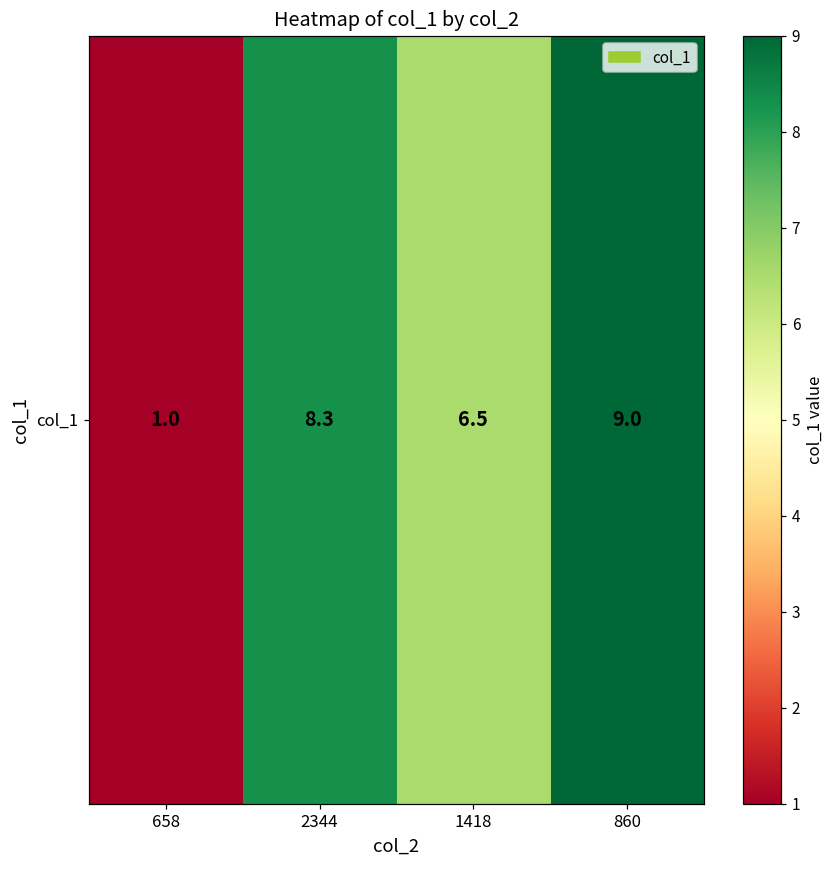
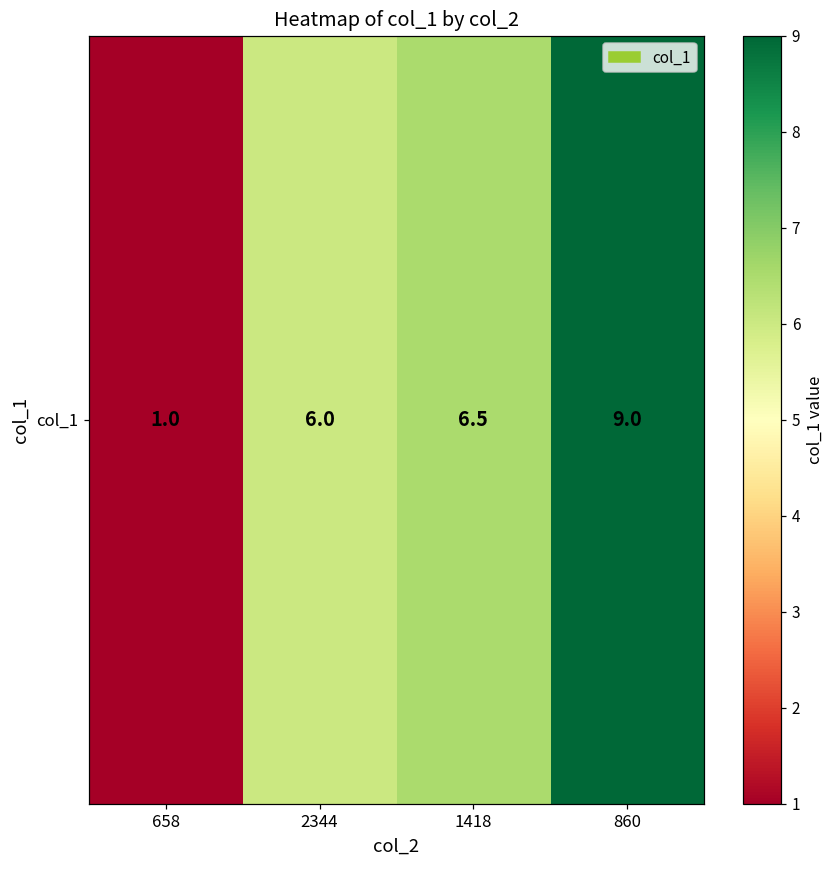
col_1, 2344: 8.3 -> 6.0
